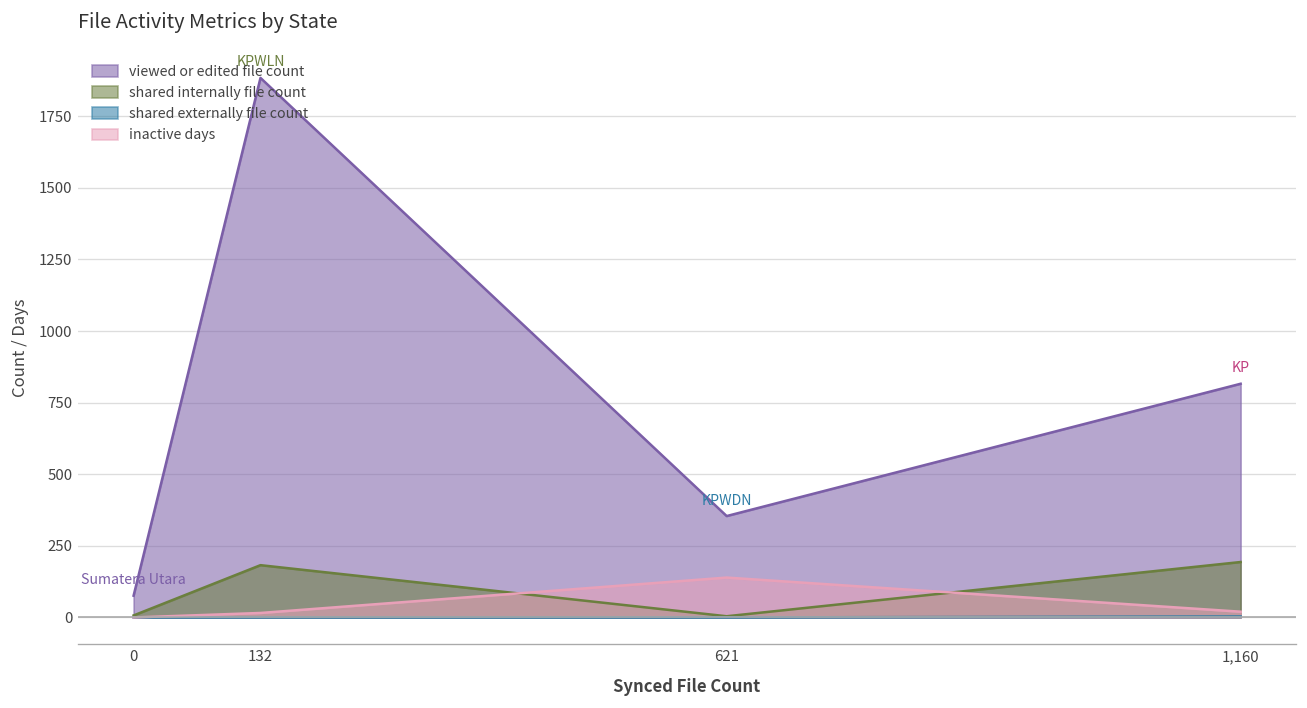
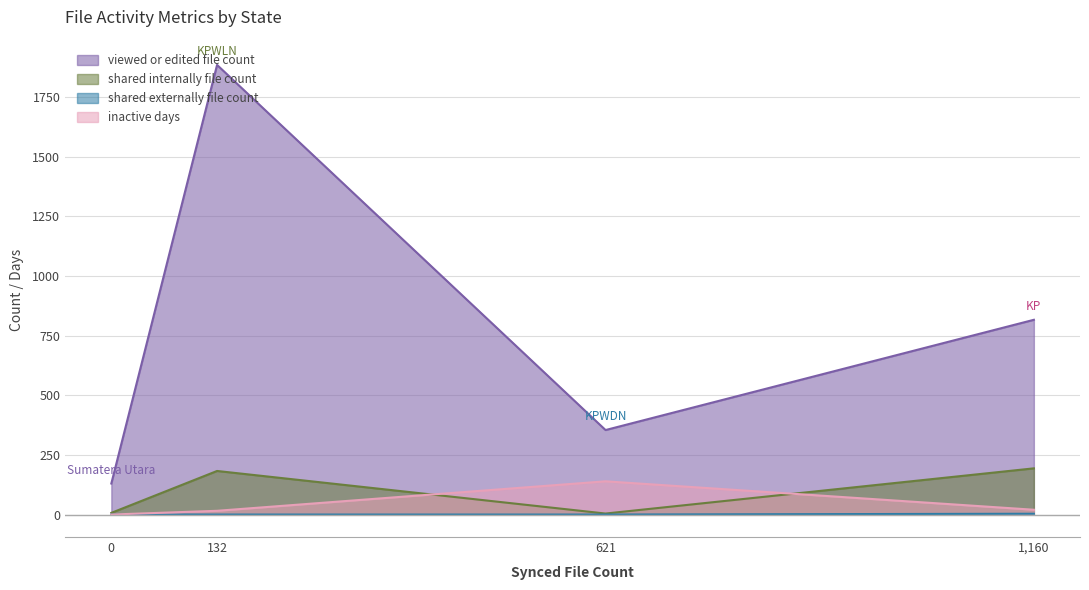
viewed or edited file count, 0: 80 -> 130
